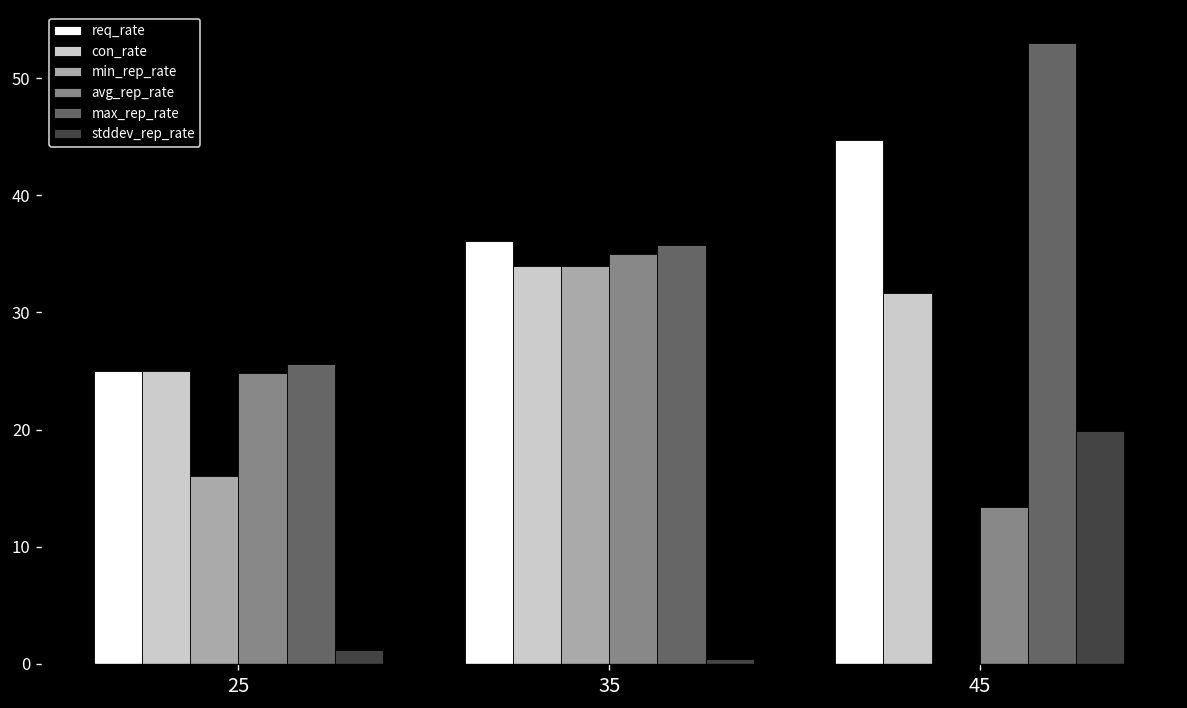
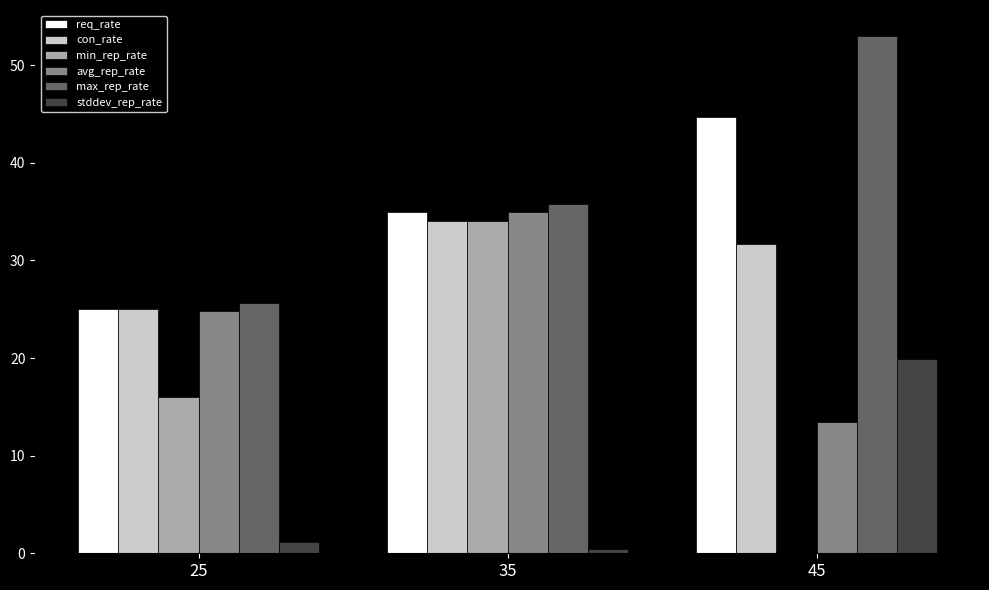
req_rate, 35: 36 -> 35
